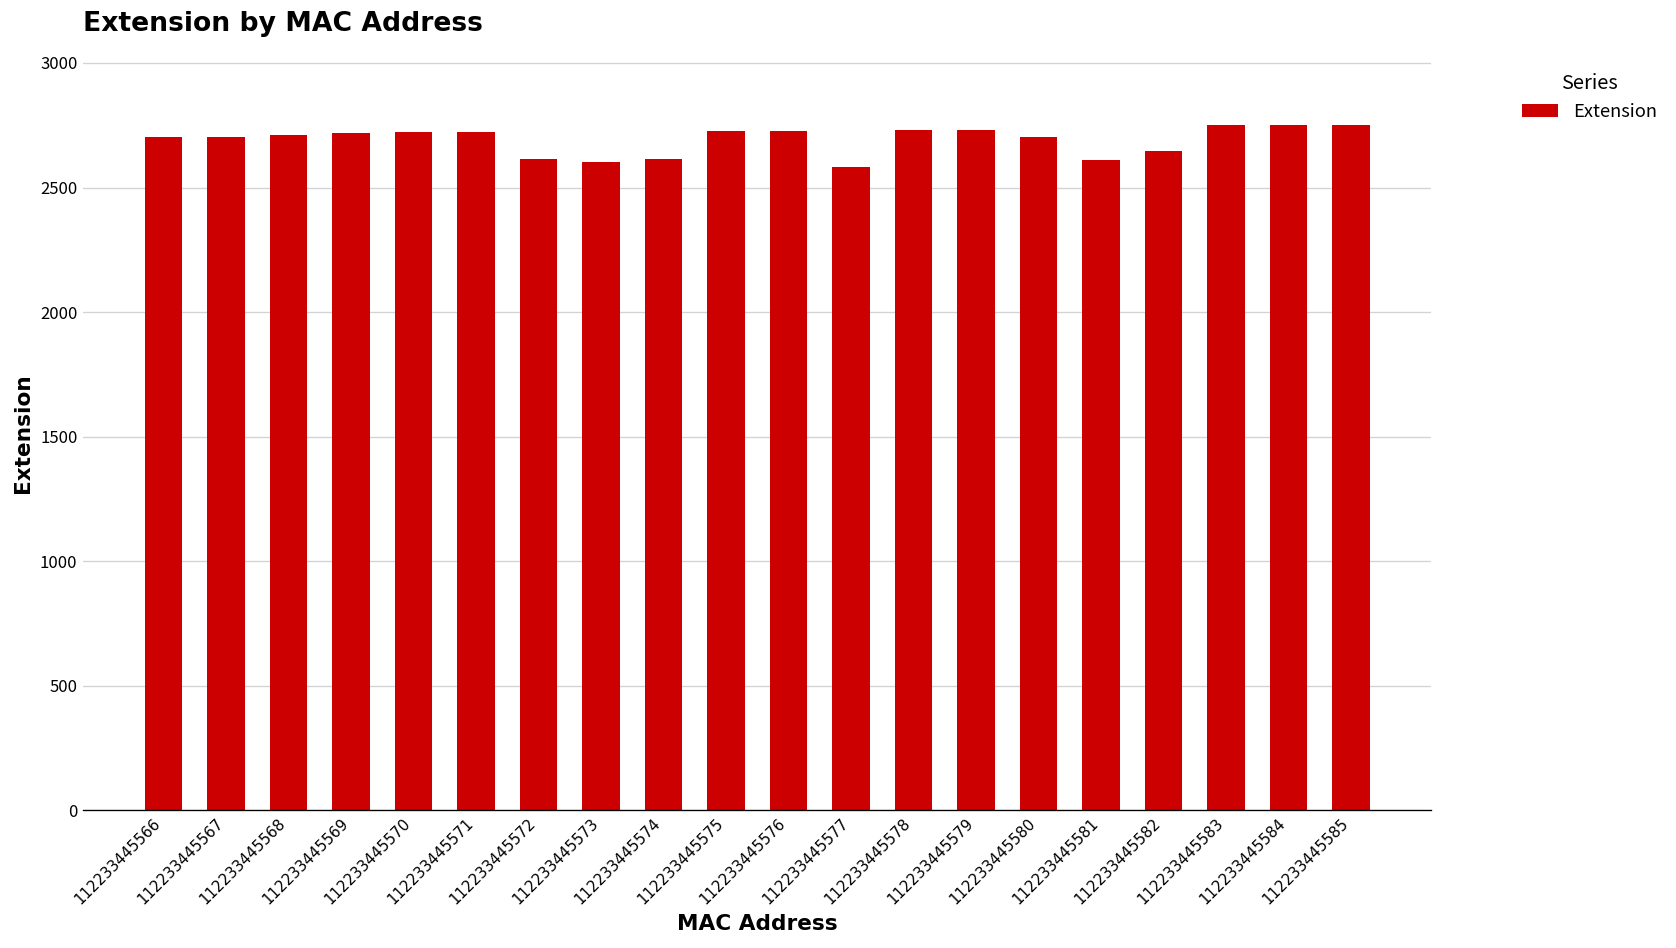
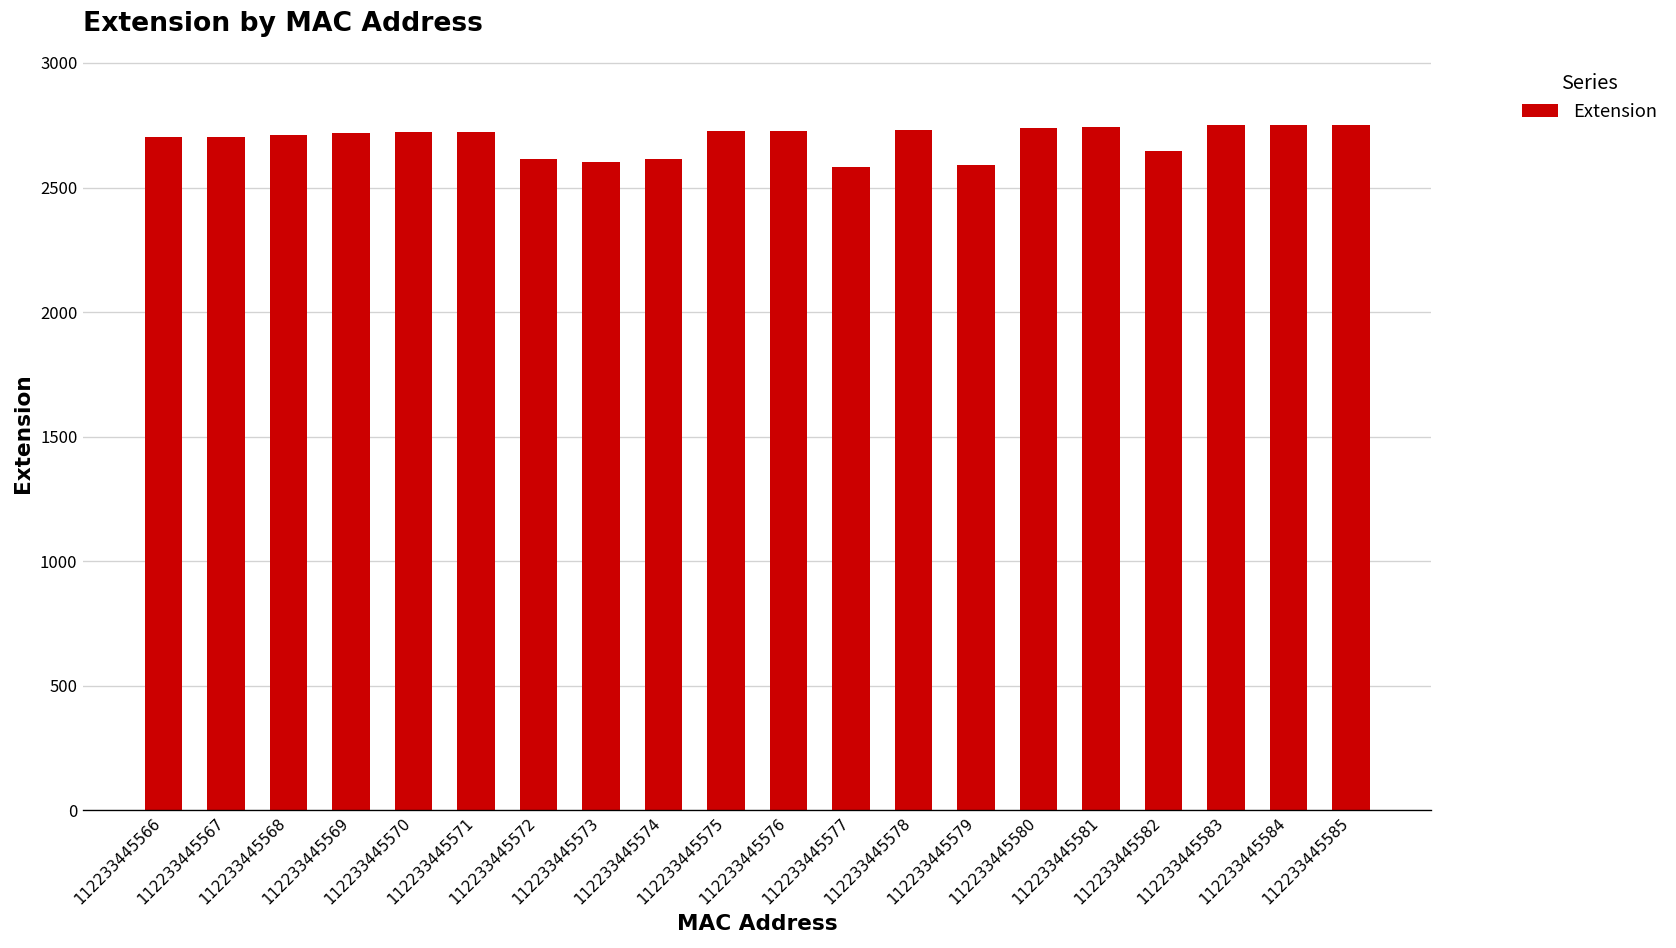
112233445579: 2730 -> 2590
112233445580: 2700 -> 2740
112233445581: 2610 -> 2740
